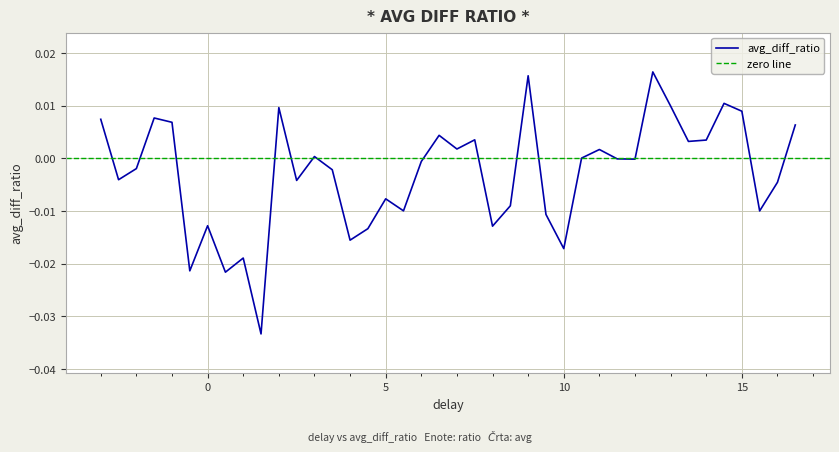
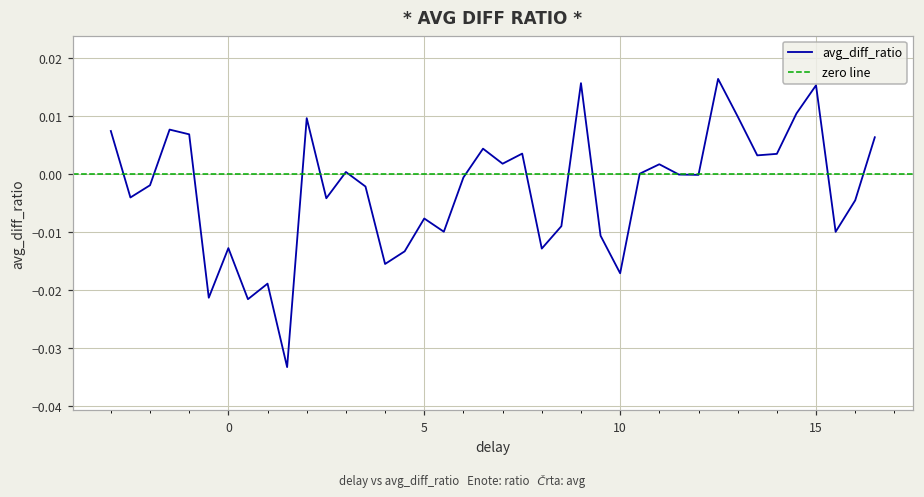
15: 0.009 -> 0.015
